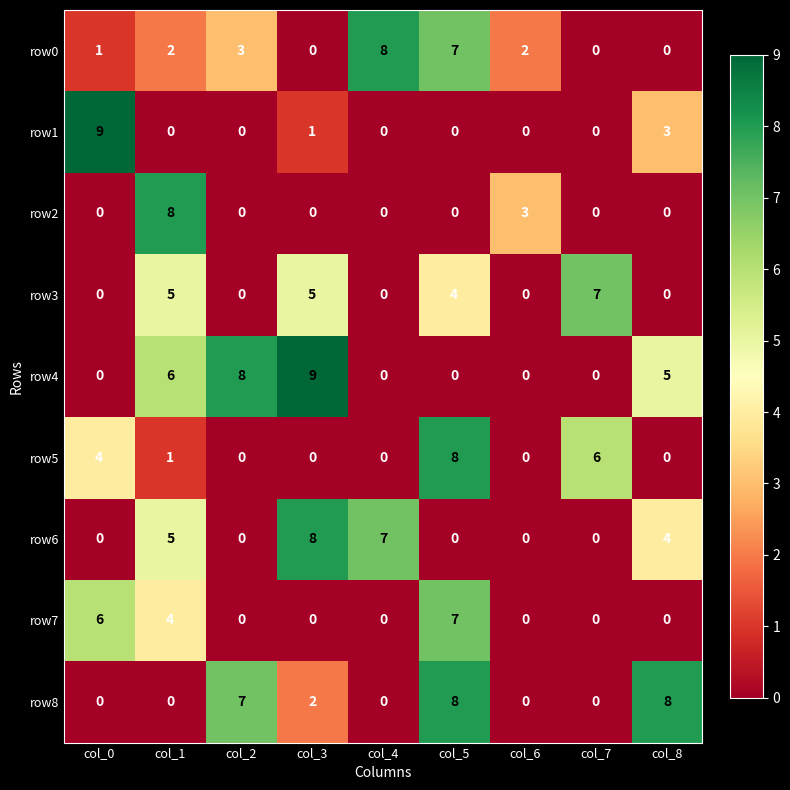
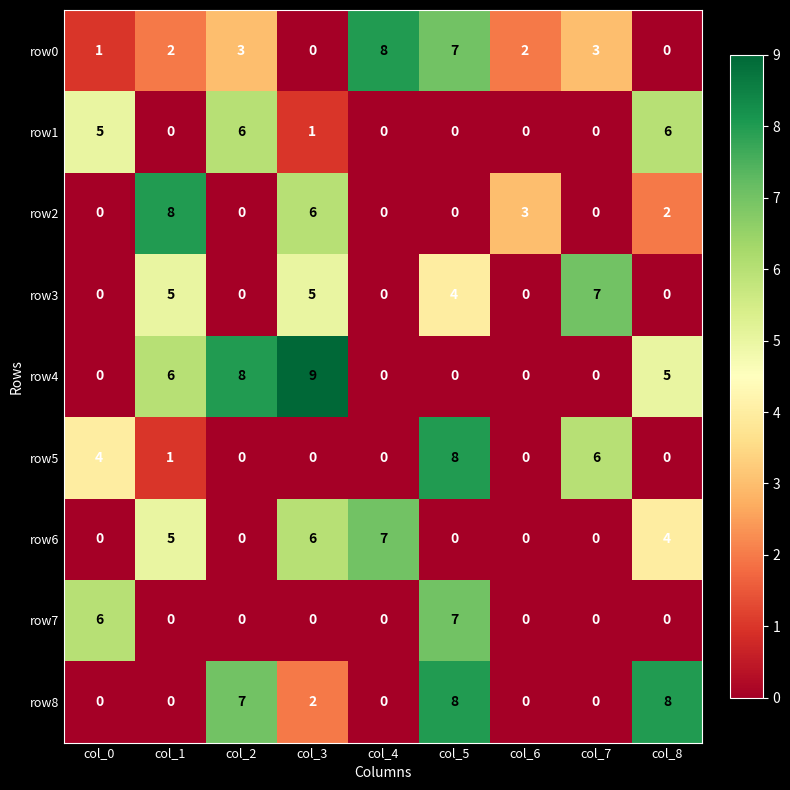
row0, col_7: 0 -> 3
row1, col_0: 9 -> 5
row1, col_2: 0 -> 6
row1, col_8: 3 -> 6
row2, col_3: 0 -> 6
row2, col_8: 0 -> 2
row6, col_3: 8 -> 6
row7, col_1: 4 -> 0
